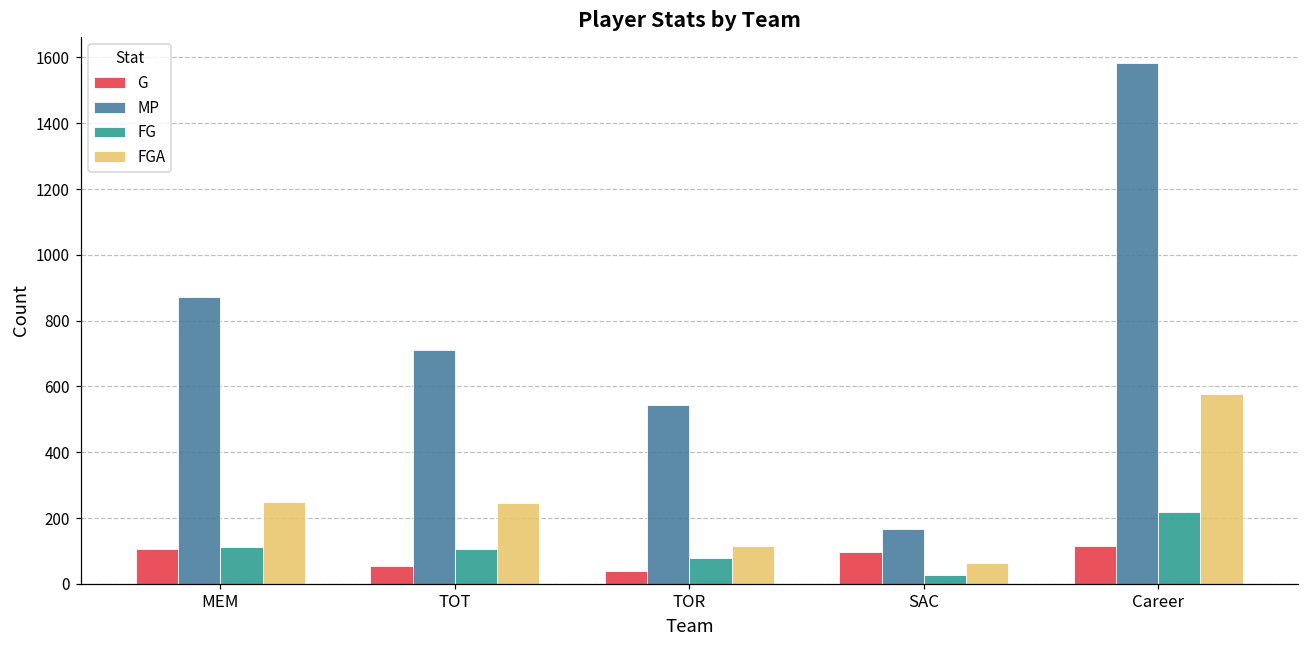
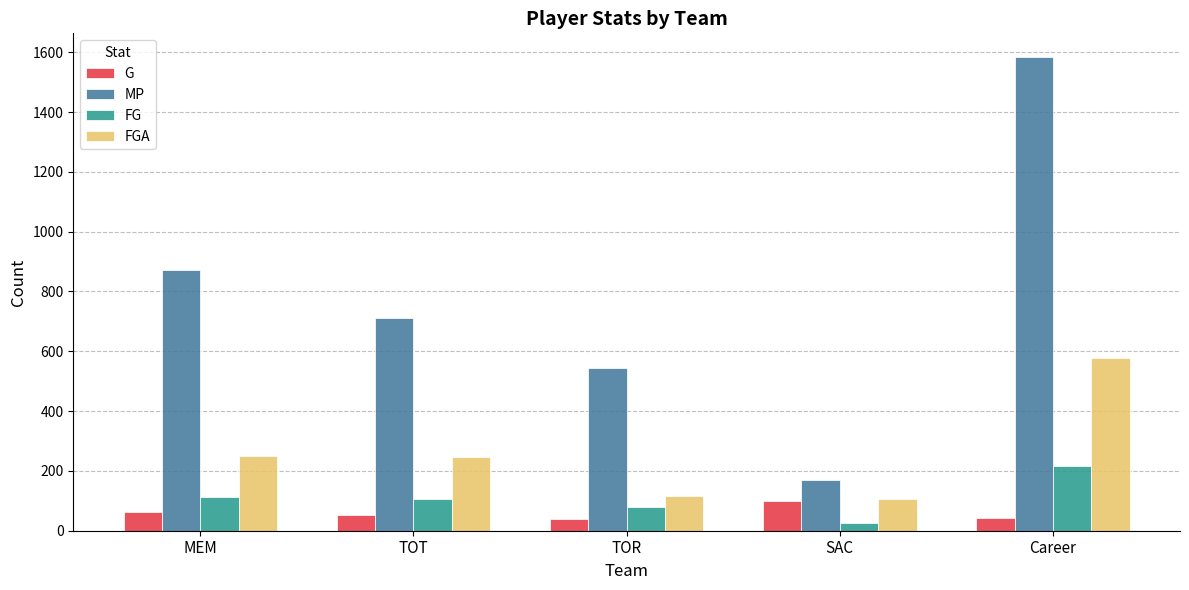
G, MEM: 110 -> 60
FGA, SAC: 60 -> 110
G, Career: 120 -> 40
